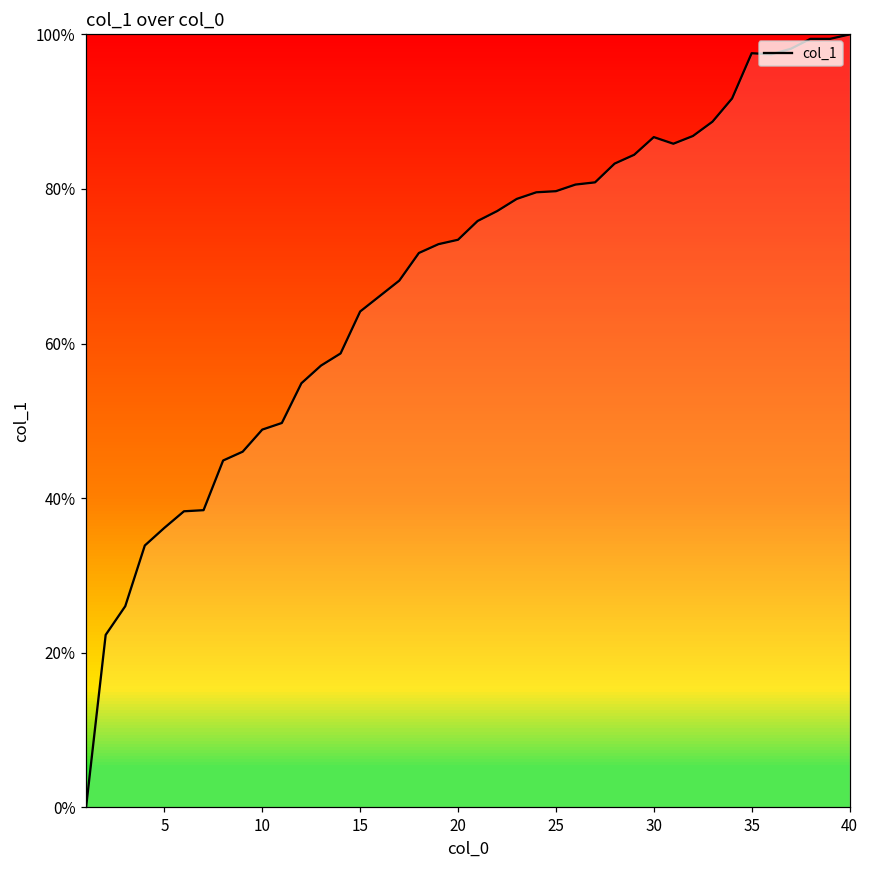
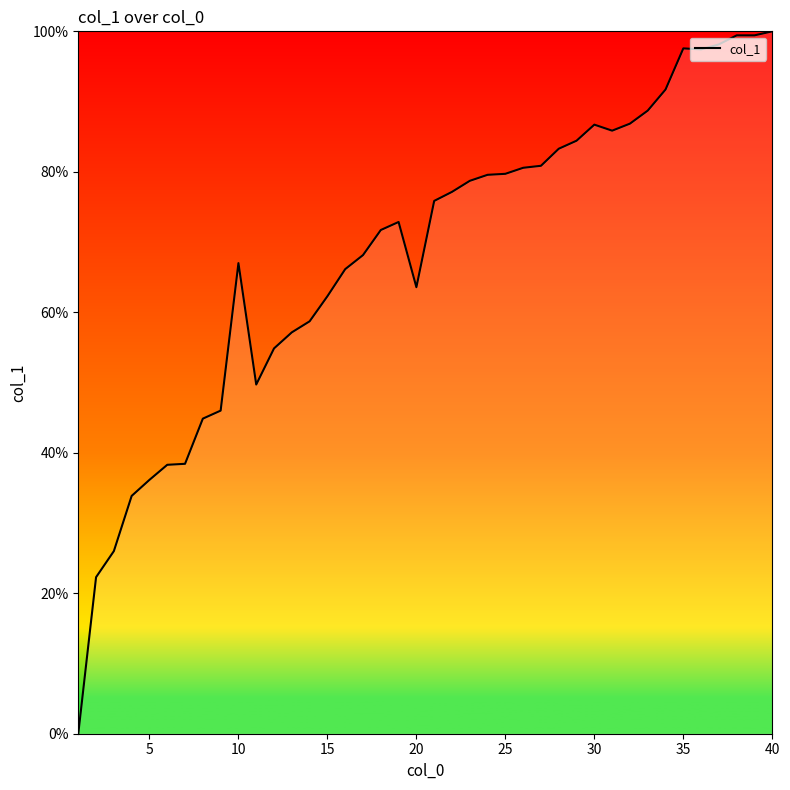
10: 49% -> 67%
15: 64% -> 62%
20: 73% -> 64%
